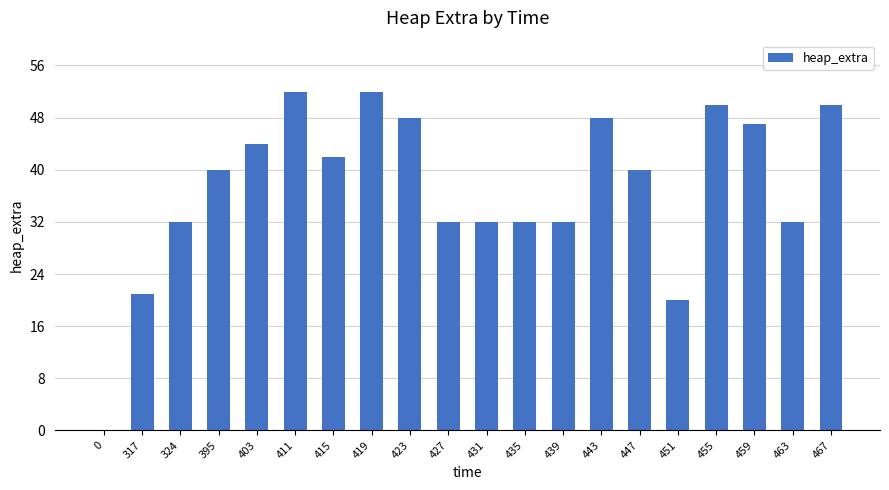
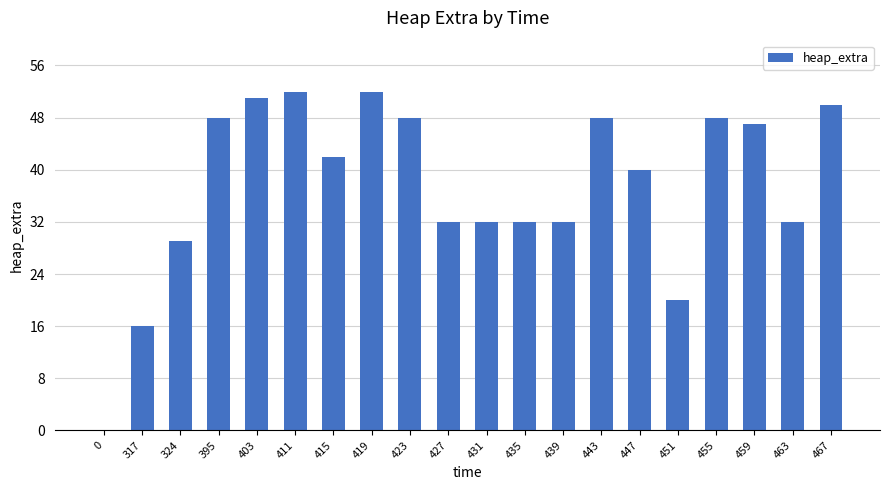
317: 21 -> 16
324: 32 -> 29
395: 40 -> 48
403: 44 -> 51
455: 50 -> 48
